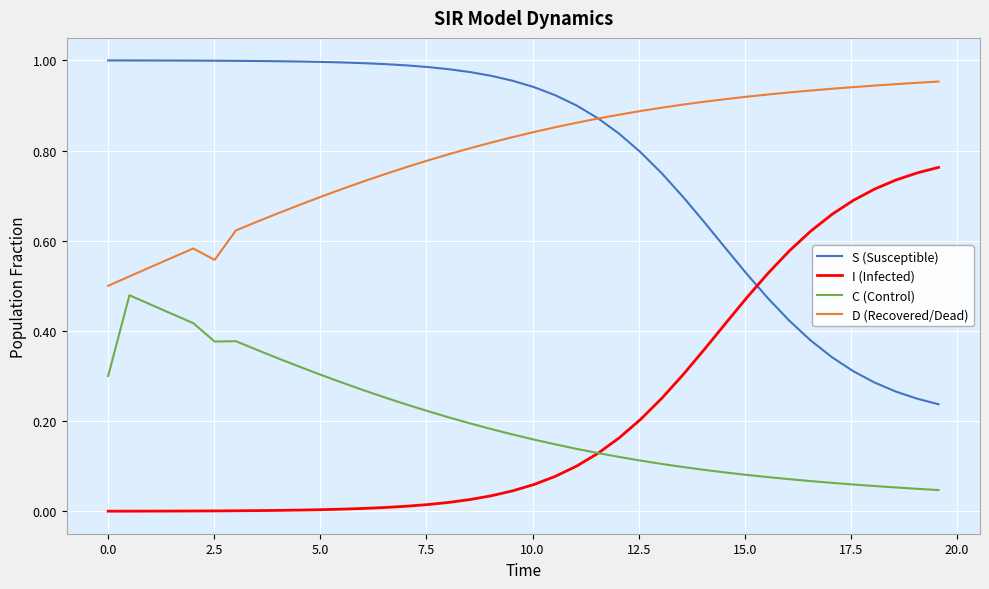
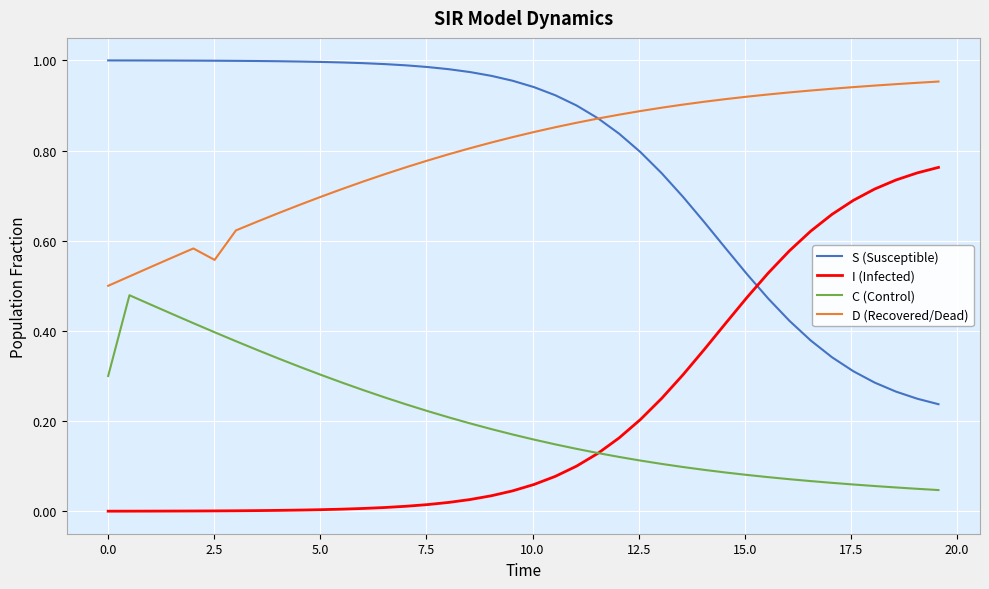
C (Control), 2.5: 0.38 -> 0.40
